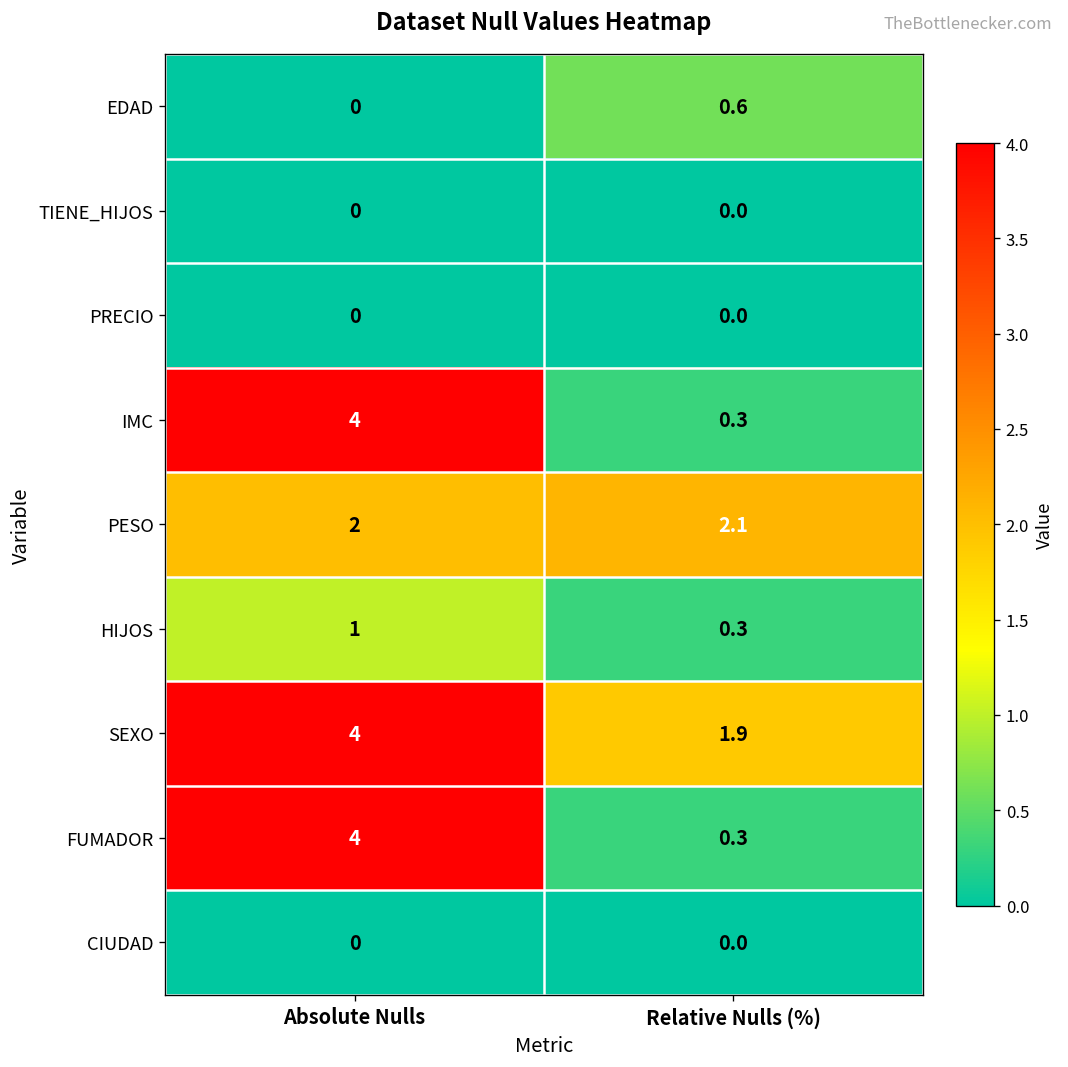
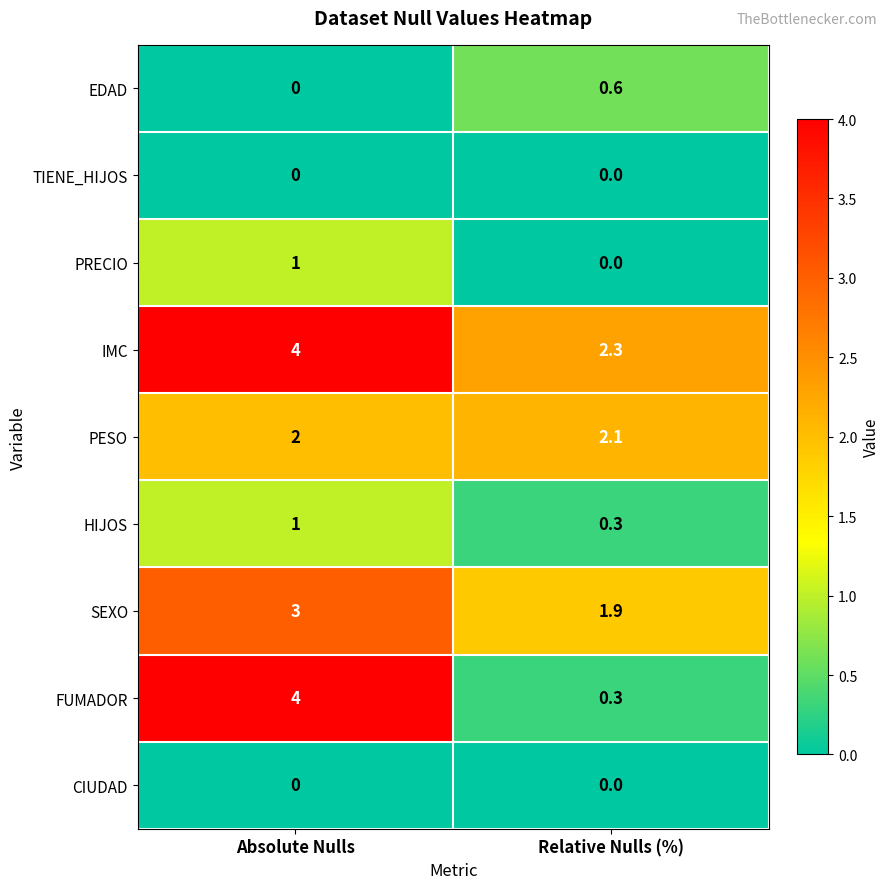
PRECIO, Absolute Nulls: 0 -> 1
IMC, Relative Nulls (%): 0.3 -> 2.3
SEXO, Absolute Nulls: 4 -> 3
